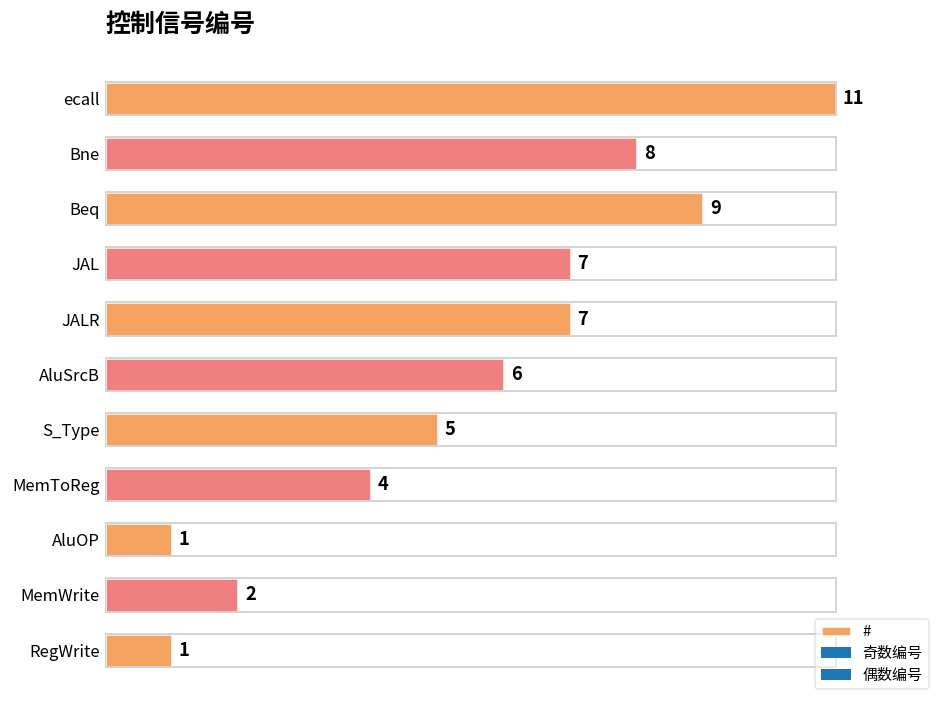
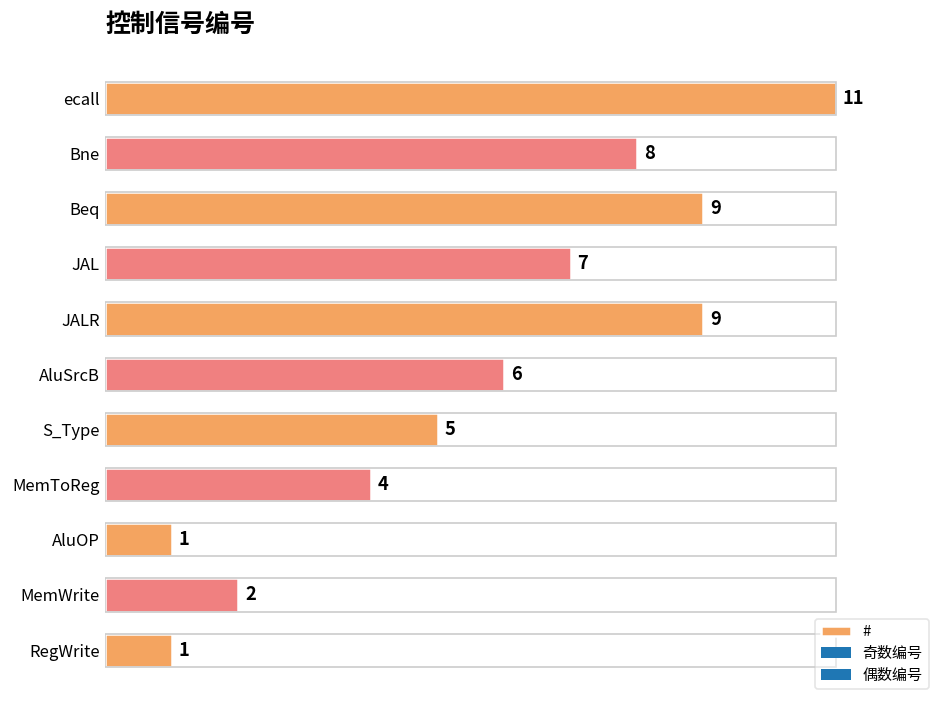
JALR: 7 -> 9
